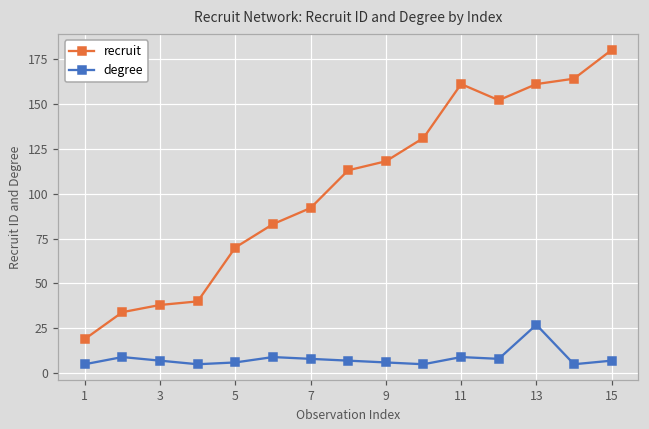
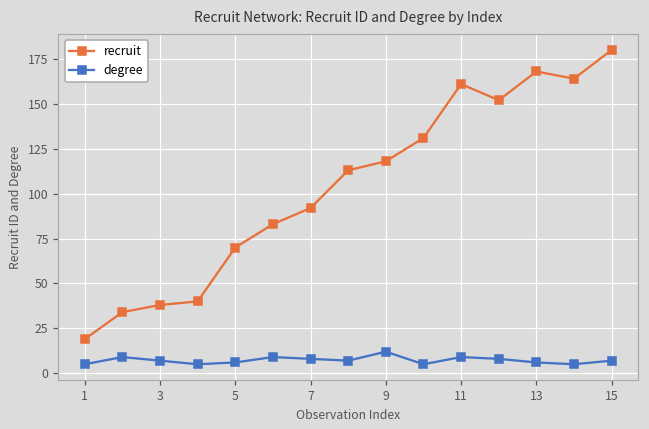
degree, 9: 6 -> 12
recruit, 13: 161 -> 168
degree, 13: 27 -> 6
